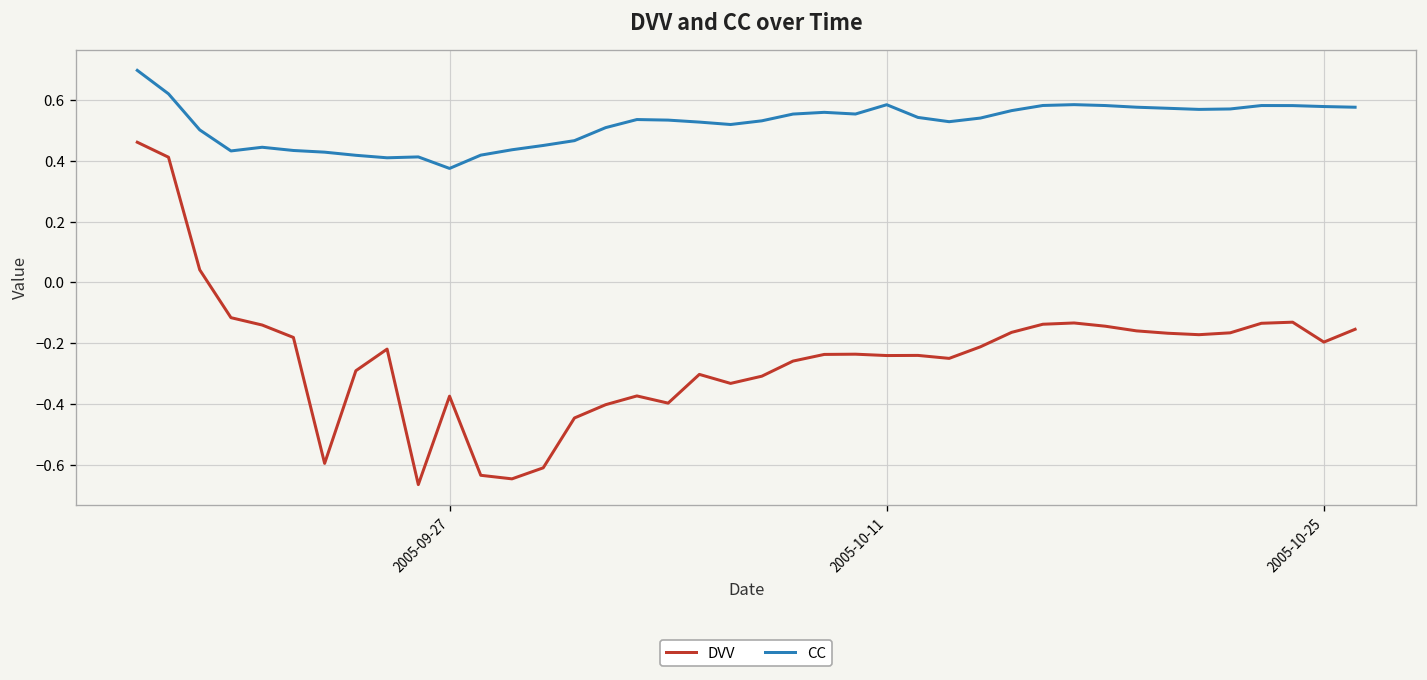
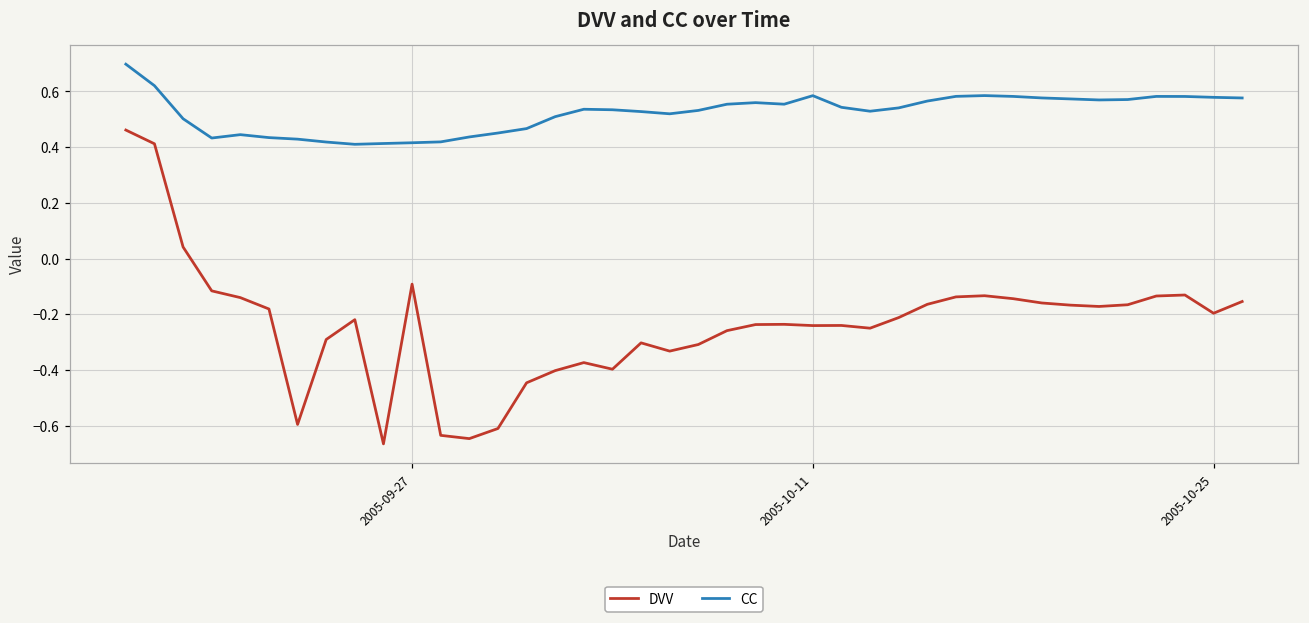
DVV, 2005-09-27: -0.37 -> -0.09
CC, 2005-09-27: 0.38 -> 0.42
